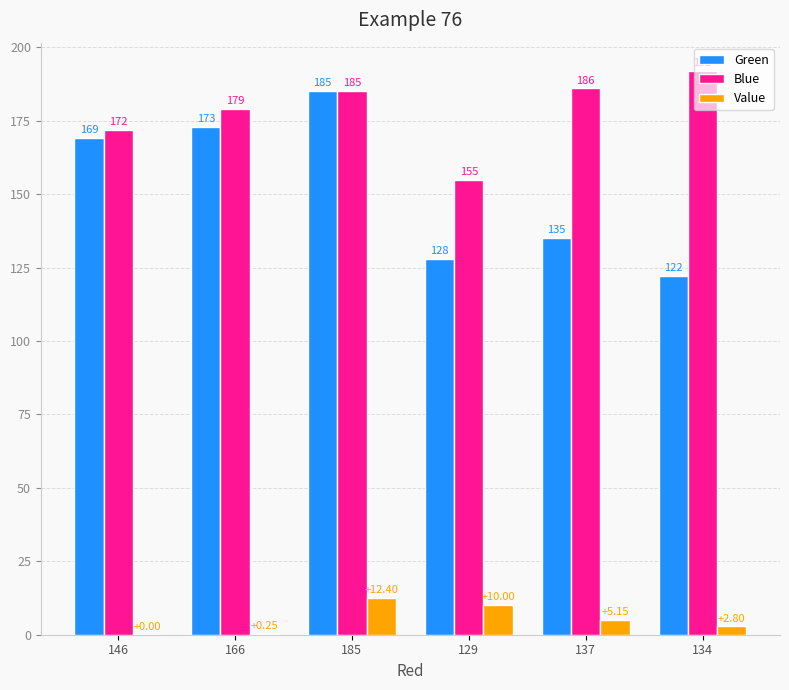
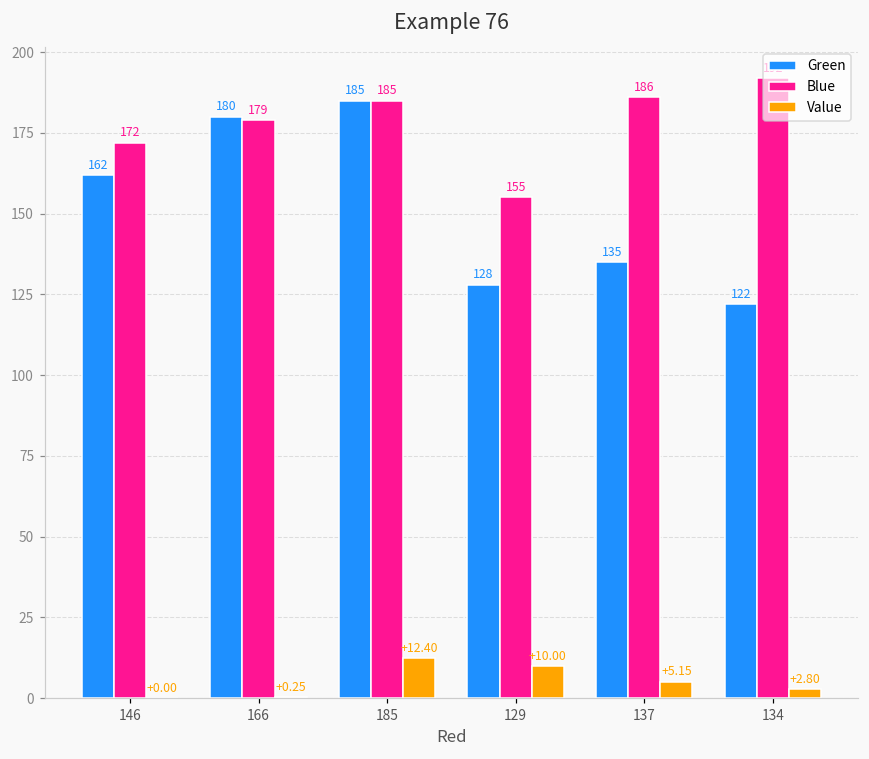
Green, 146: 169 -> 162
Green, 166: 173 -> 180
